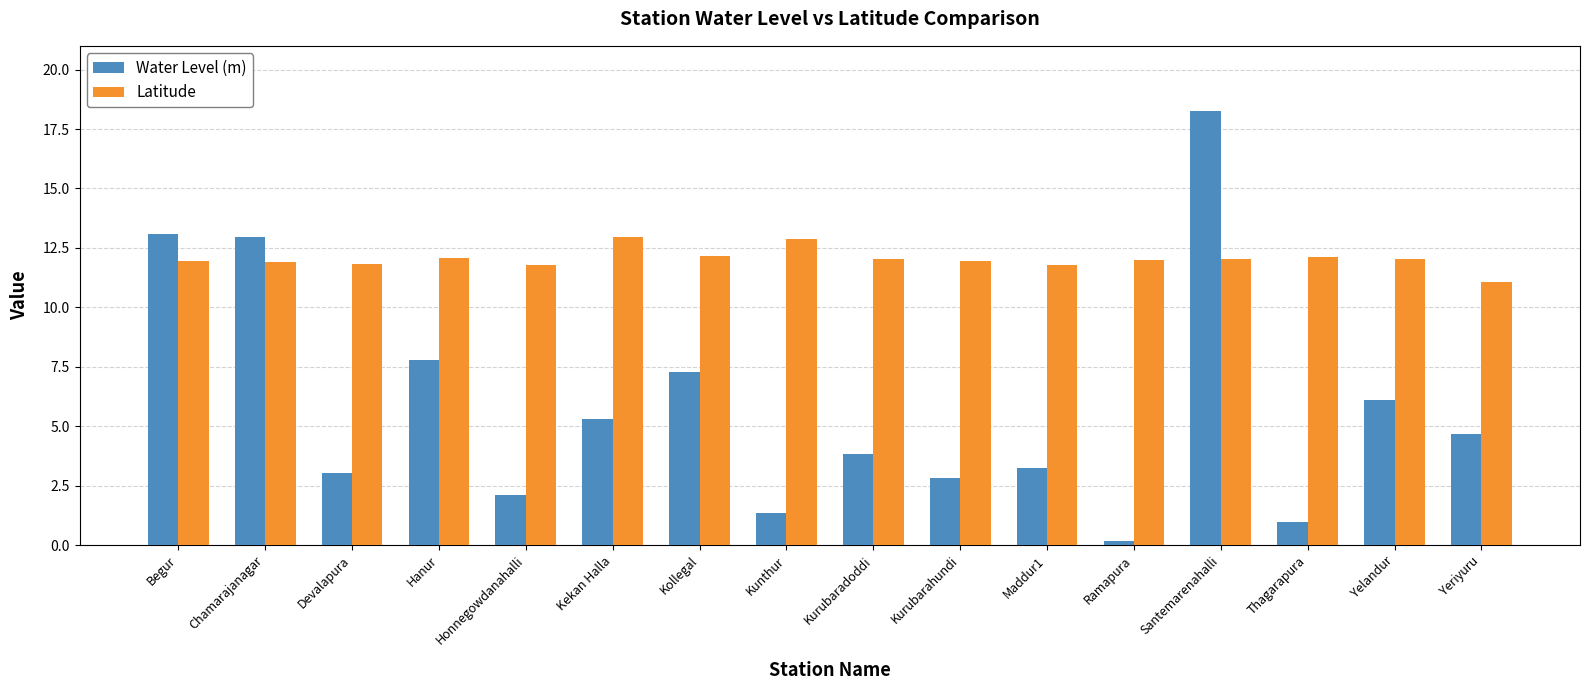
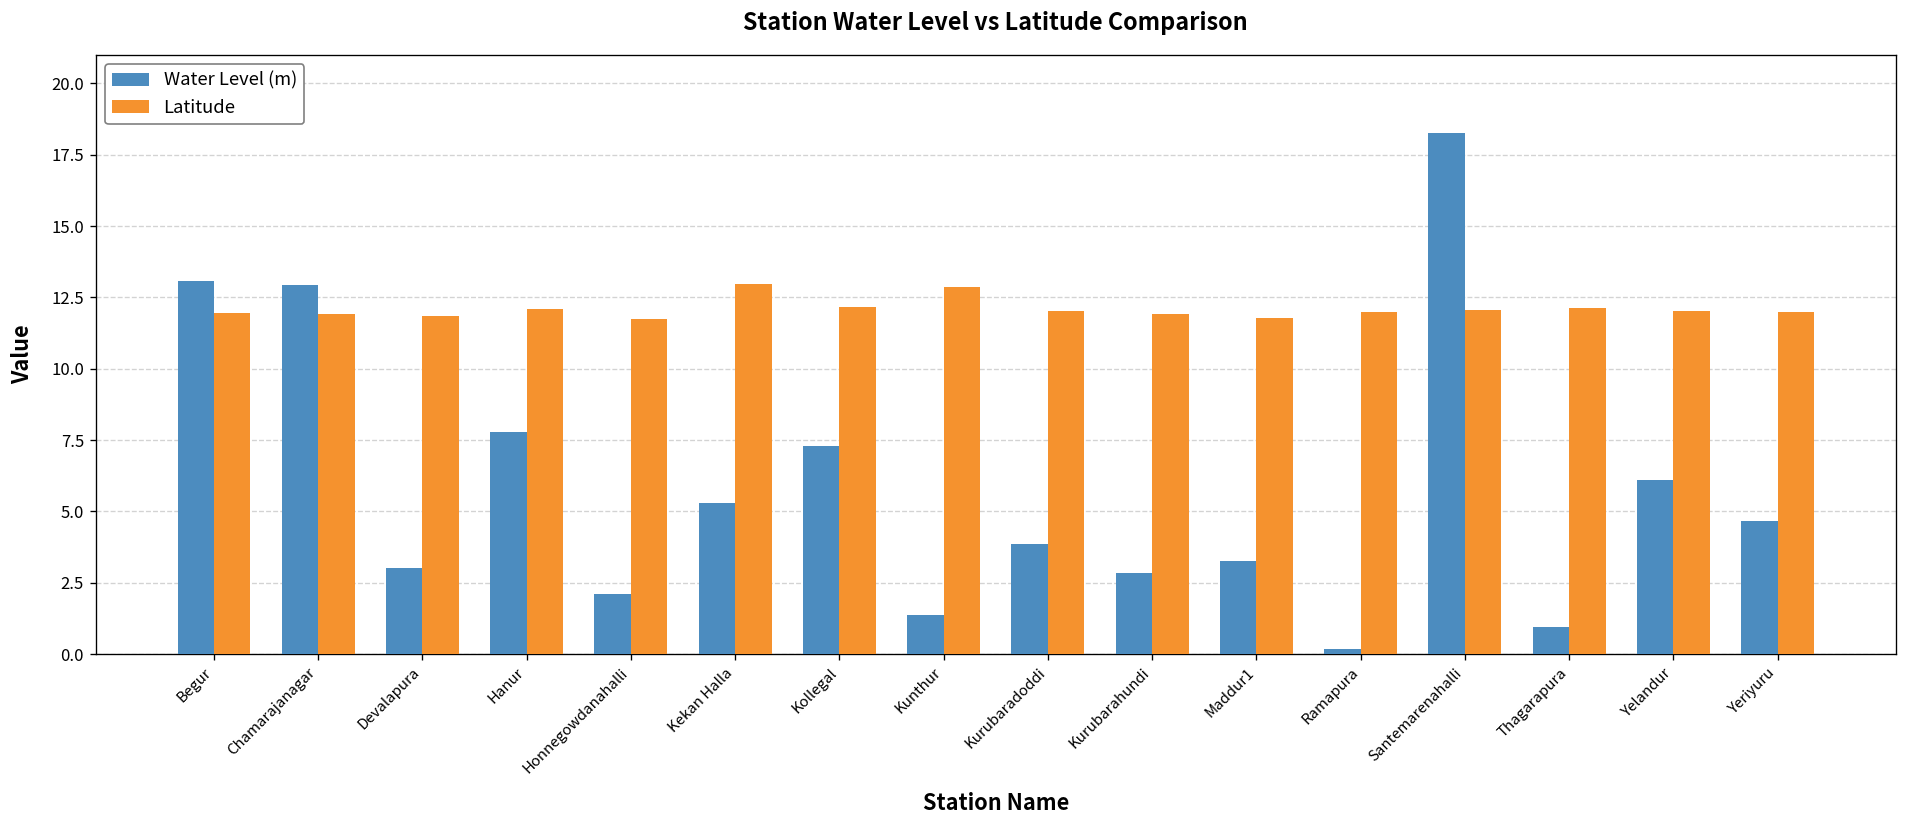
Latitude, Yeriyuru: 11.1 -> 12.0
